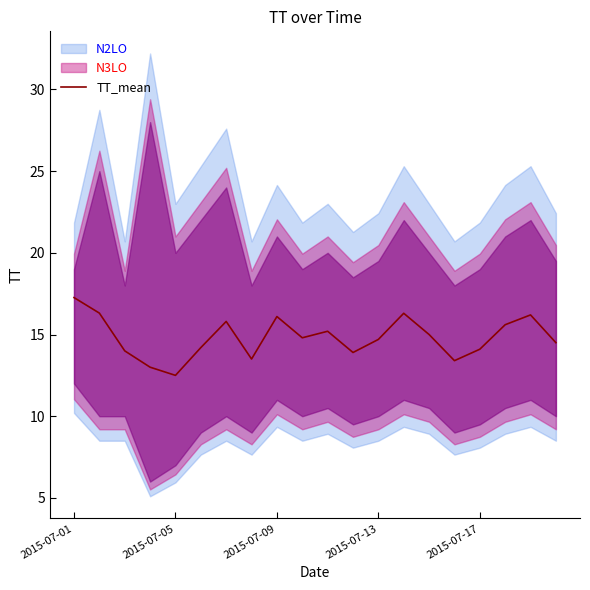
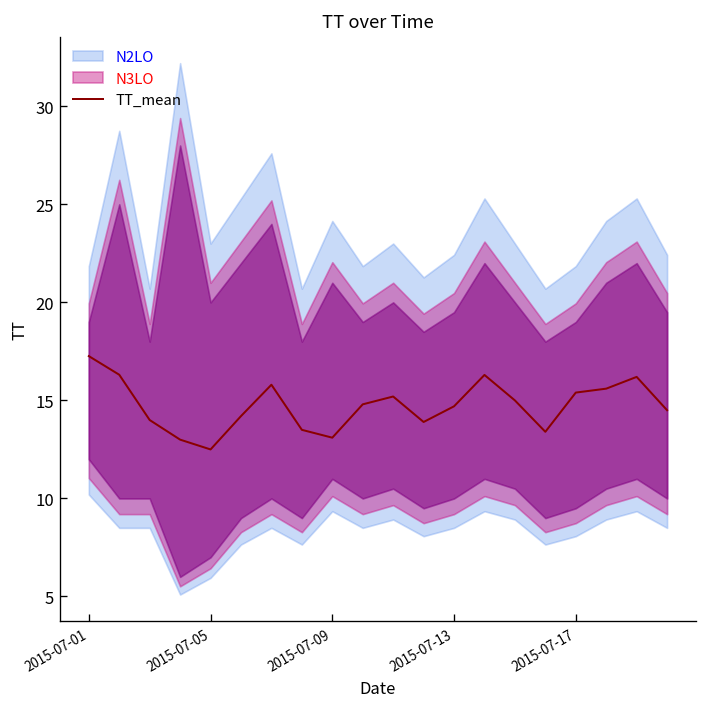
TT_mean, 2015-07-09: 16.1 -> 13.1
TT_mean, 2015-07-17: 14.1 -> 15.4
